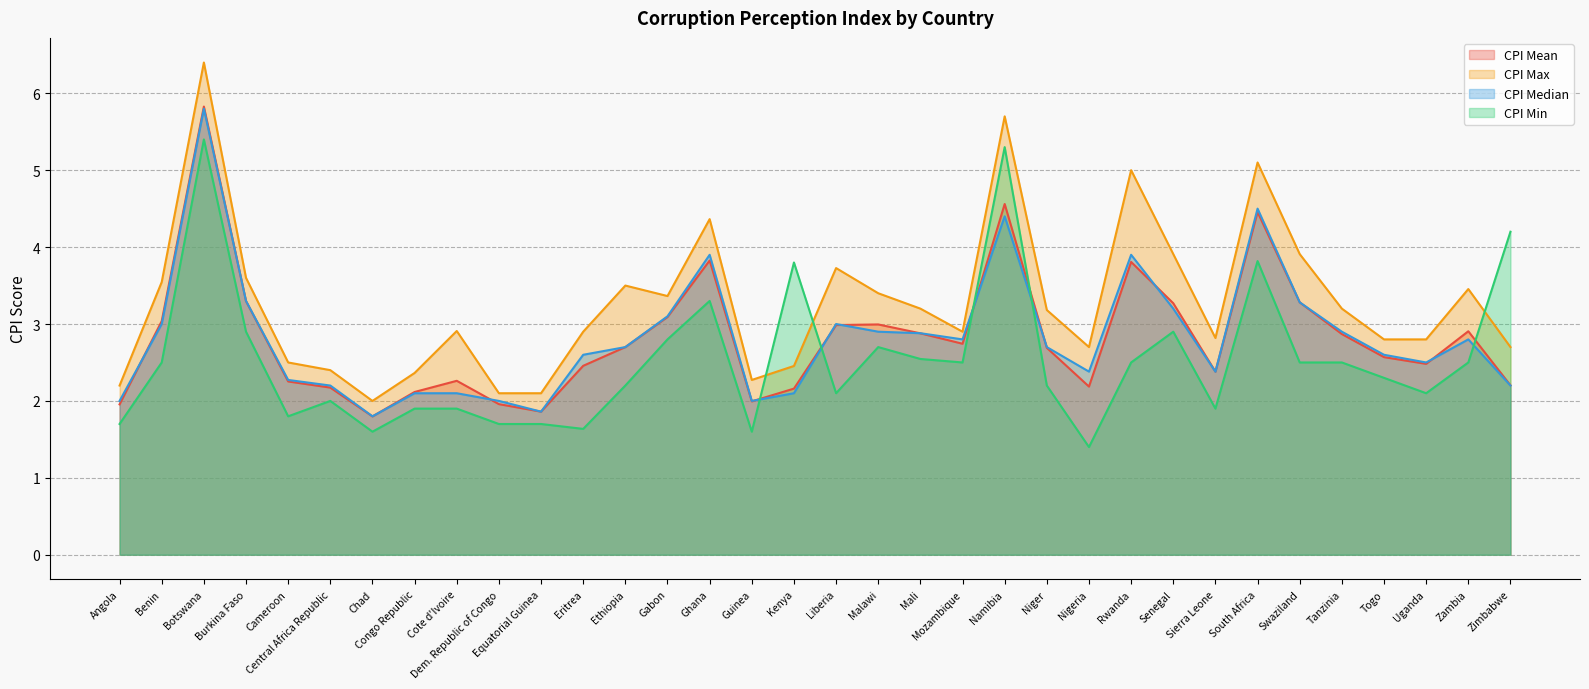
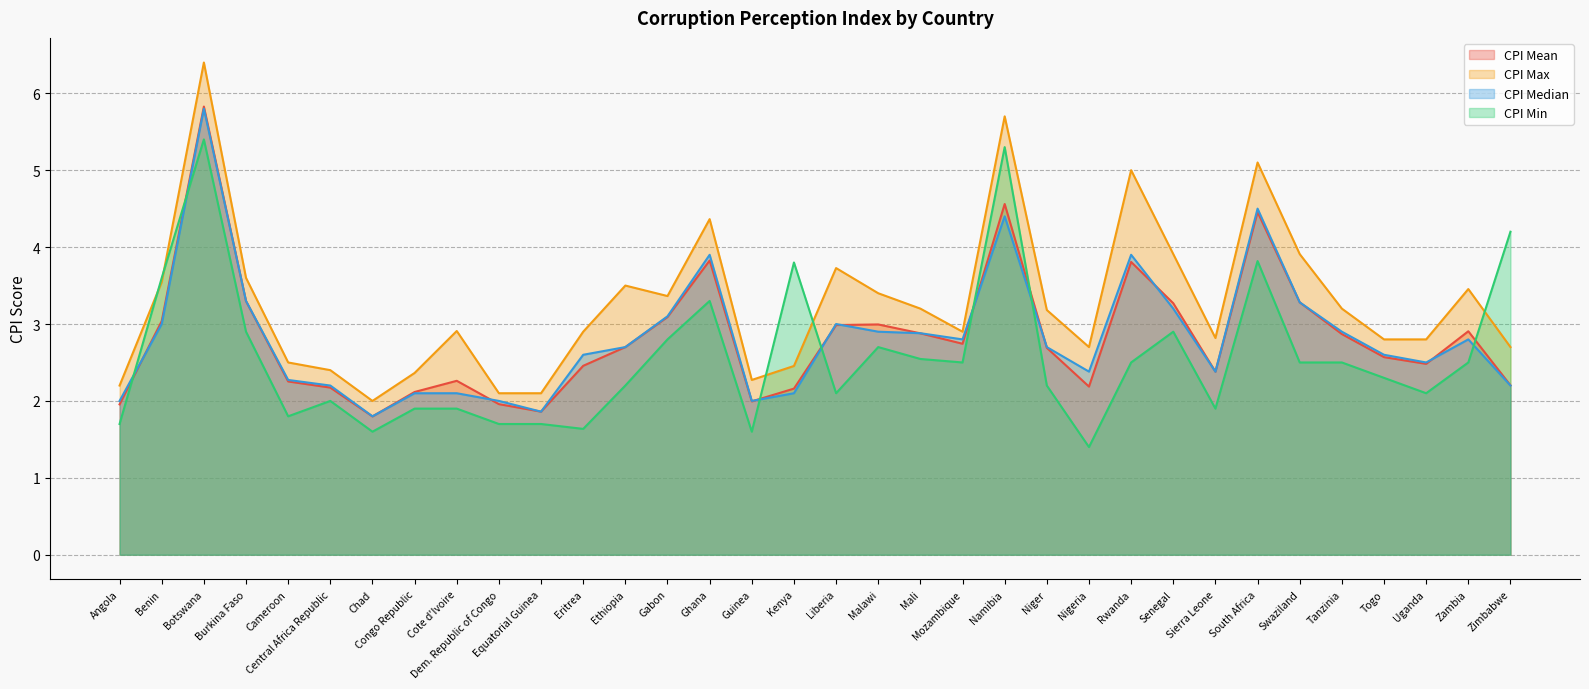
CPI Min, Benin: 2.5 -> 3.6
